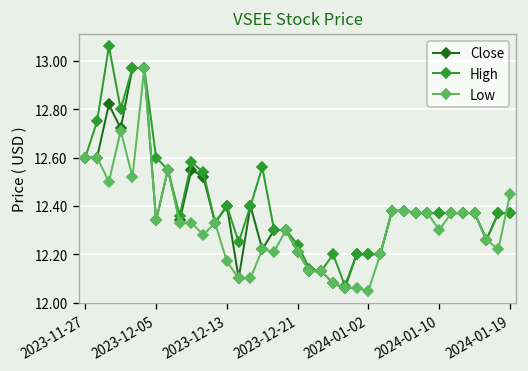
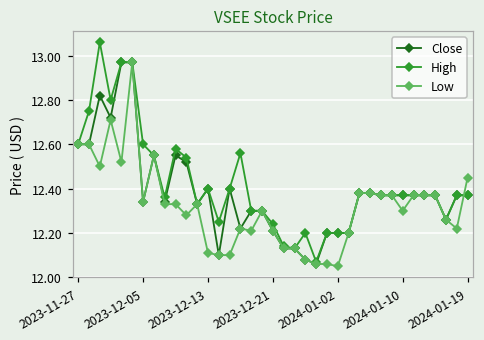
Low, 2023-12-13: 12.17 -> 12.11
